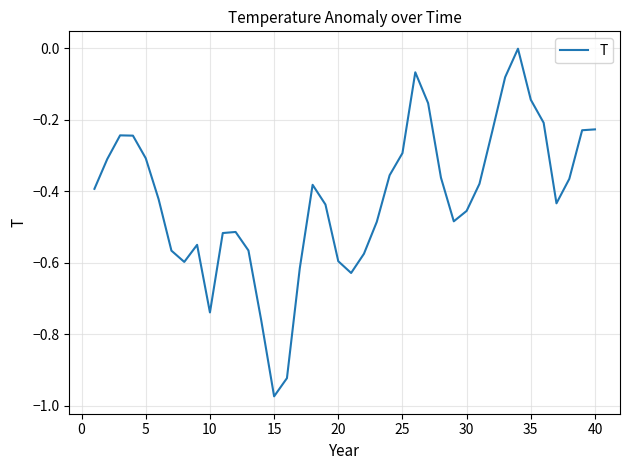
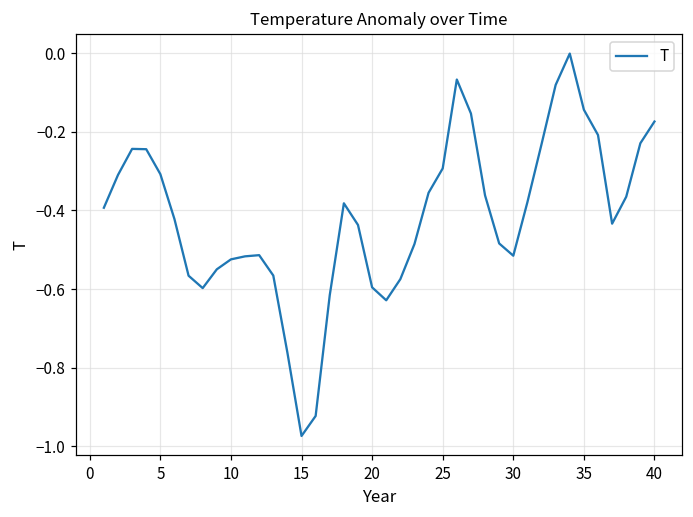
10: -0.74 -> -0.52
30: -0.45 -> -0.52
40: -0.23 -> -0.17
